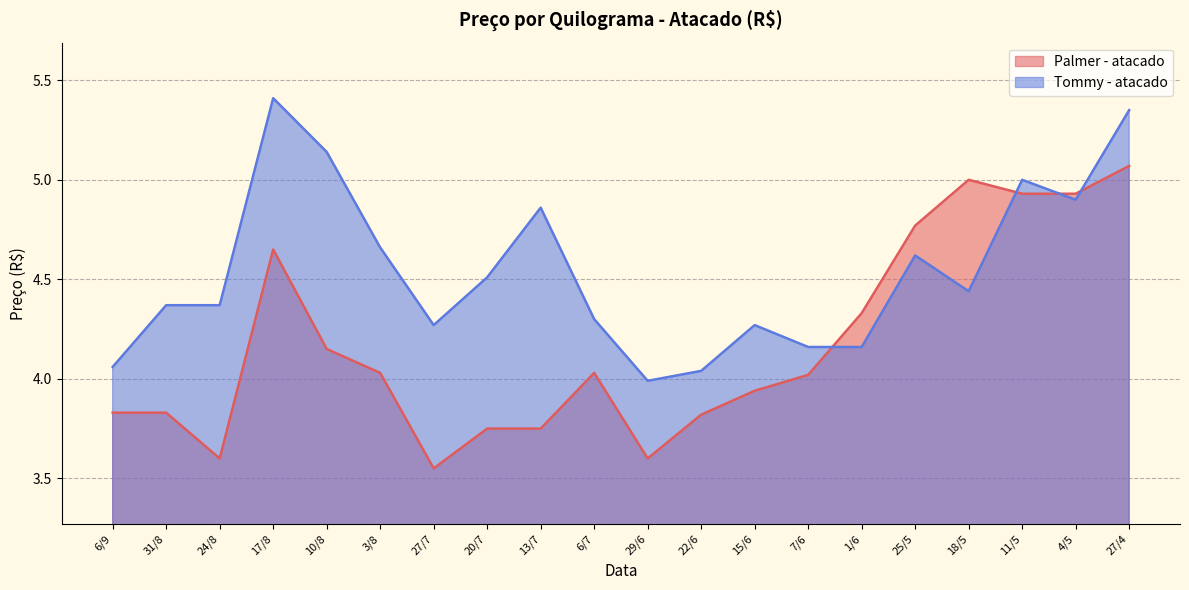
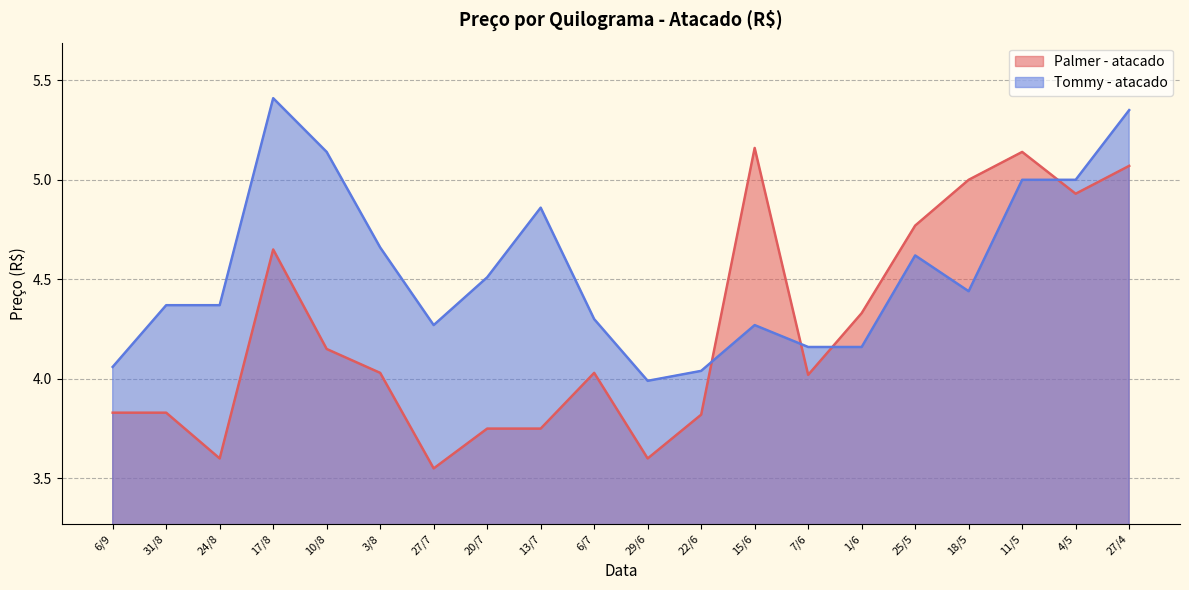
Palmer - atacado, 15/6: 3.94 -> 5.16
Palmer - atacado, 11/5: 4.93 -> 5.14
Tommy - atacado, 4/5: 4.9 -> 5.0
